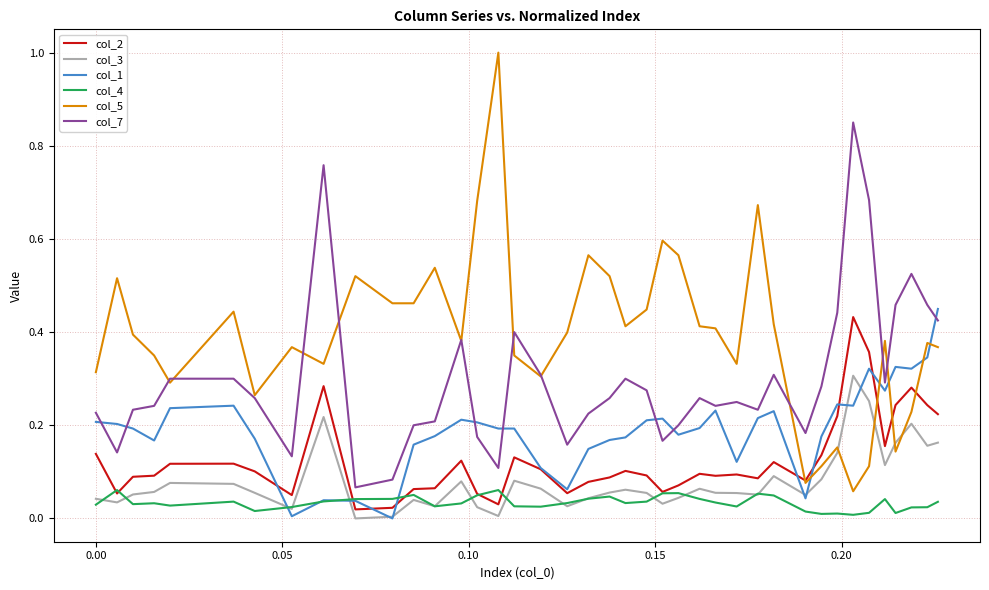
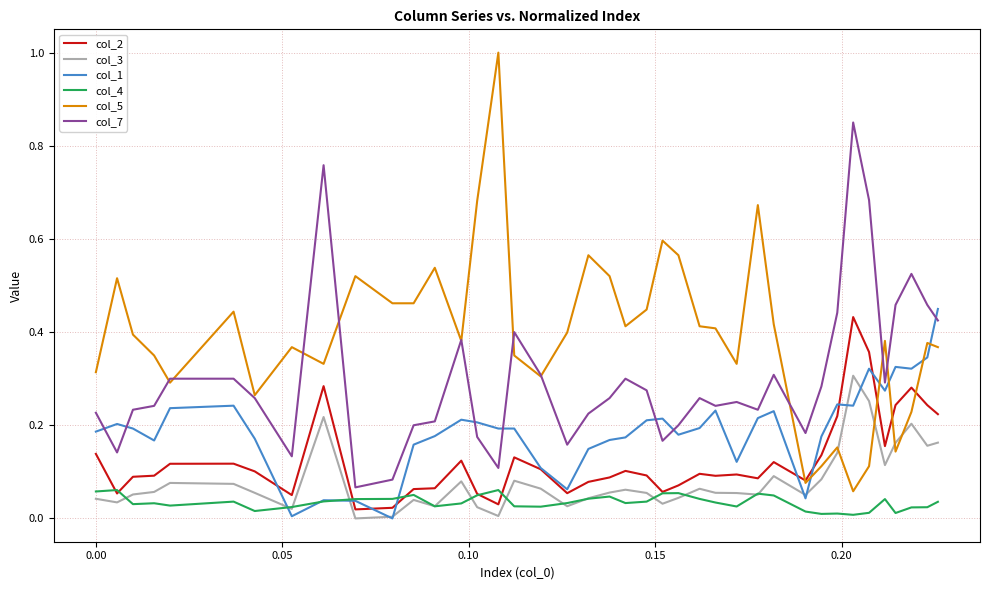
col_1, 0.00: 0.21 -> 0.19
col_4, 0.00: 0.03 -> 0.06
